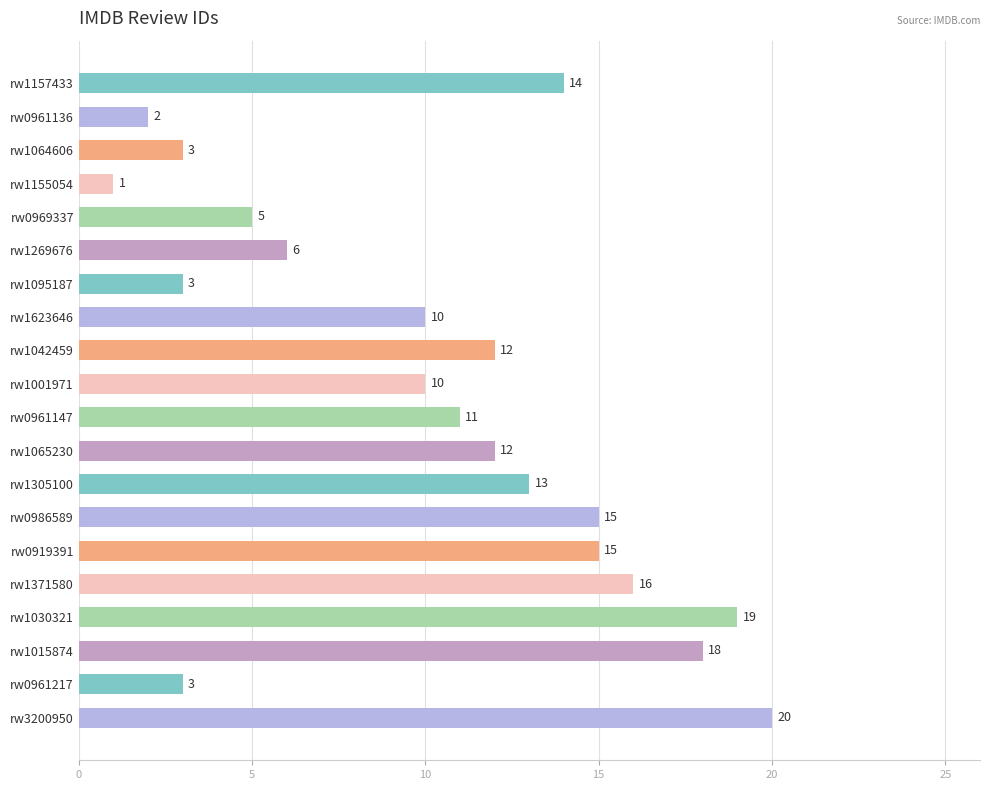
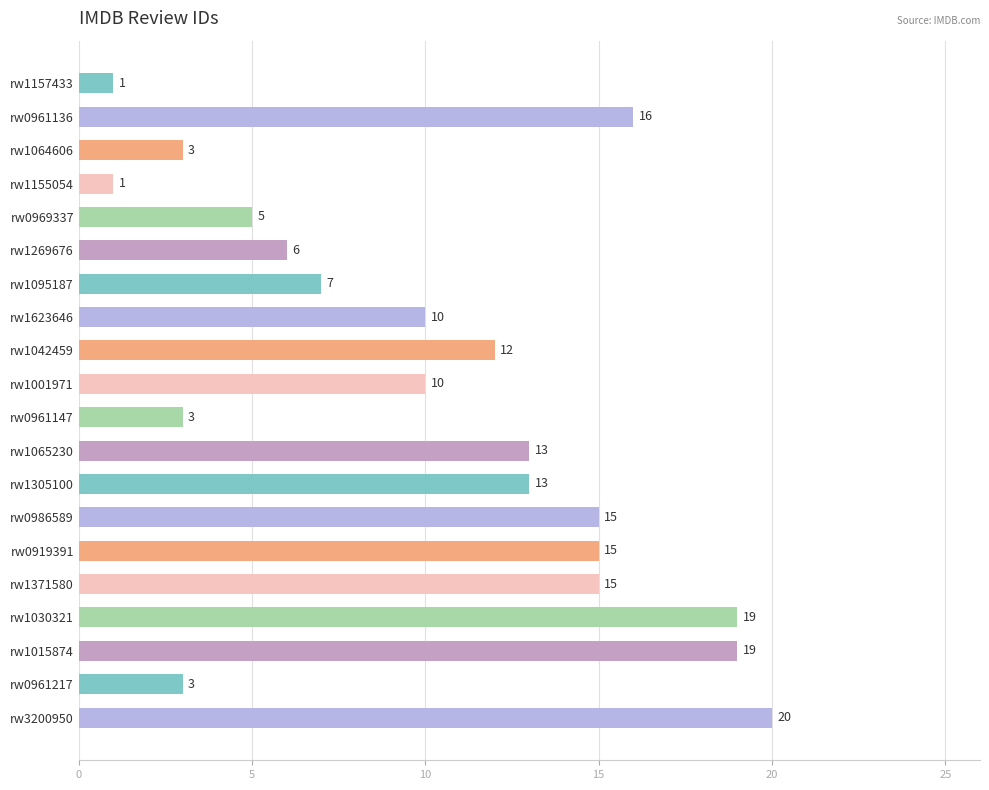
rw1157433: 14 -> 1
rw0961136: 2 -> 16
rw1095187: 3 -> 7
rw0961147: 11 -> 3
rw1065230: 12 -> 13
rw1371580: 16 -> 15
rw1015874: 18 -> 19
